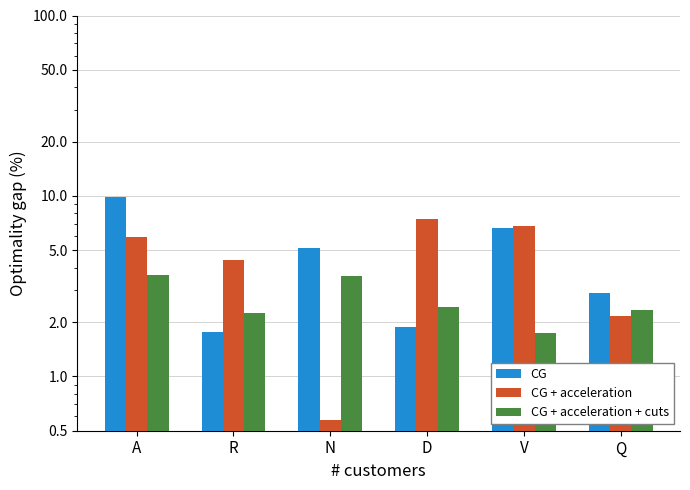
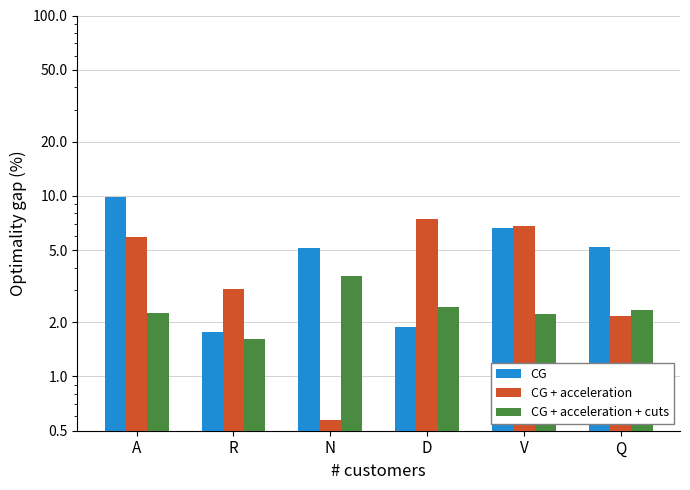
CG + acceleration + cuts, A: 3.7 -> 2.3
CG + acceleration, R: 4.4 -> 3.1
CG + acceleration + cuts, R: 2.2 -> 1.6
CG + acceleration + cuts, V: 1.7 -> 2.2
CG, Q: 2.9 -> 5.2
